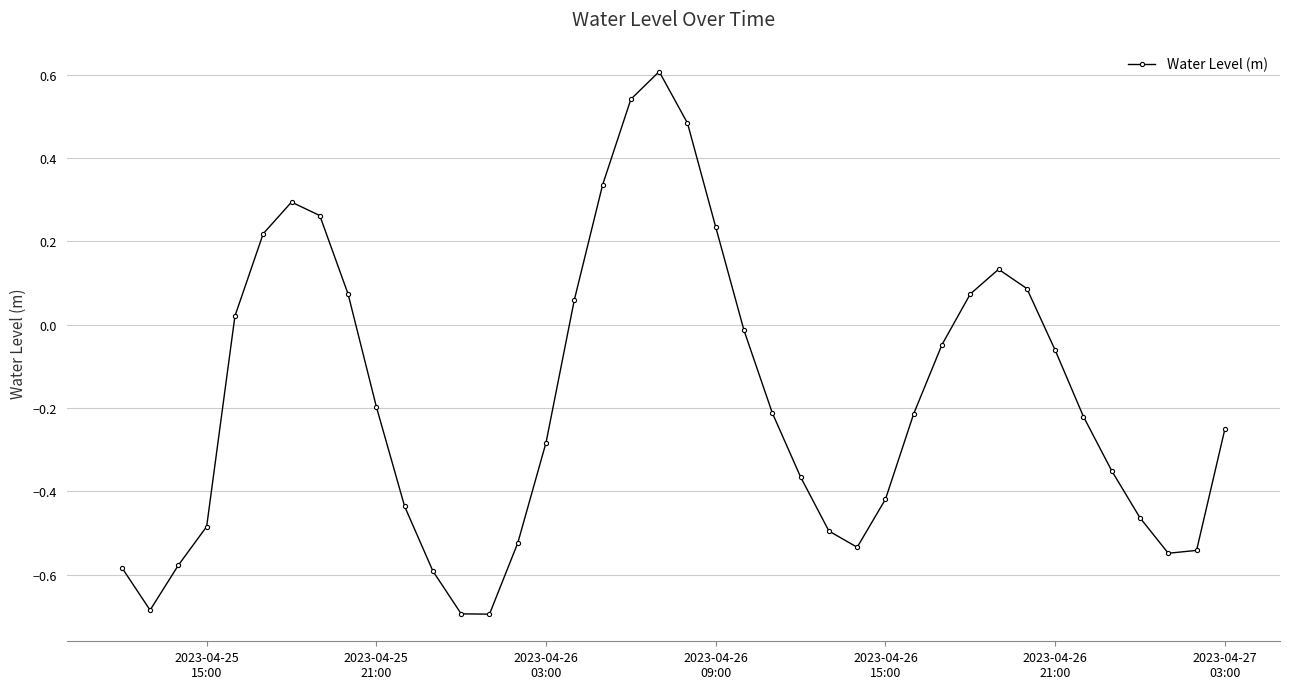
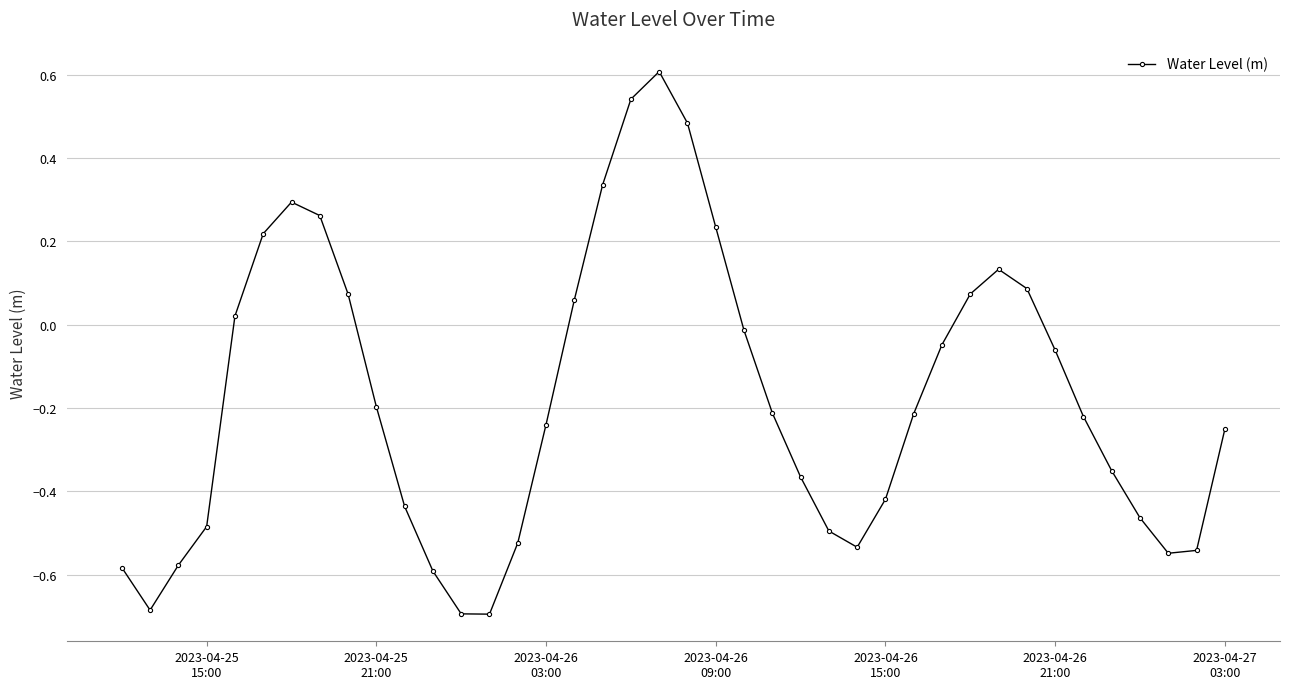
2023-04-26 03:00: -0.28 -> -0.24
